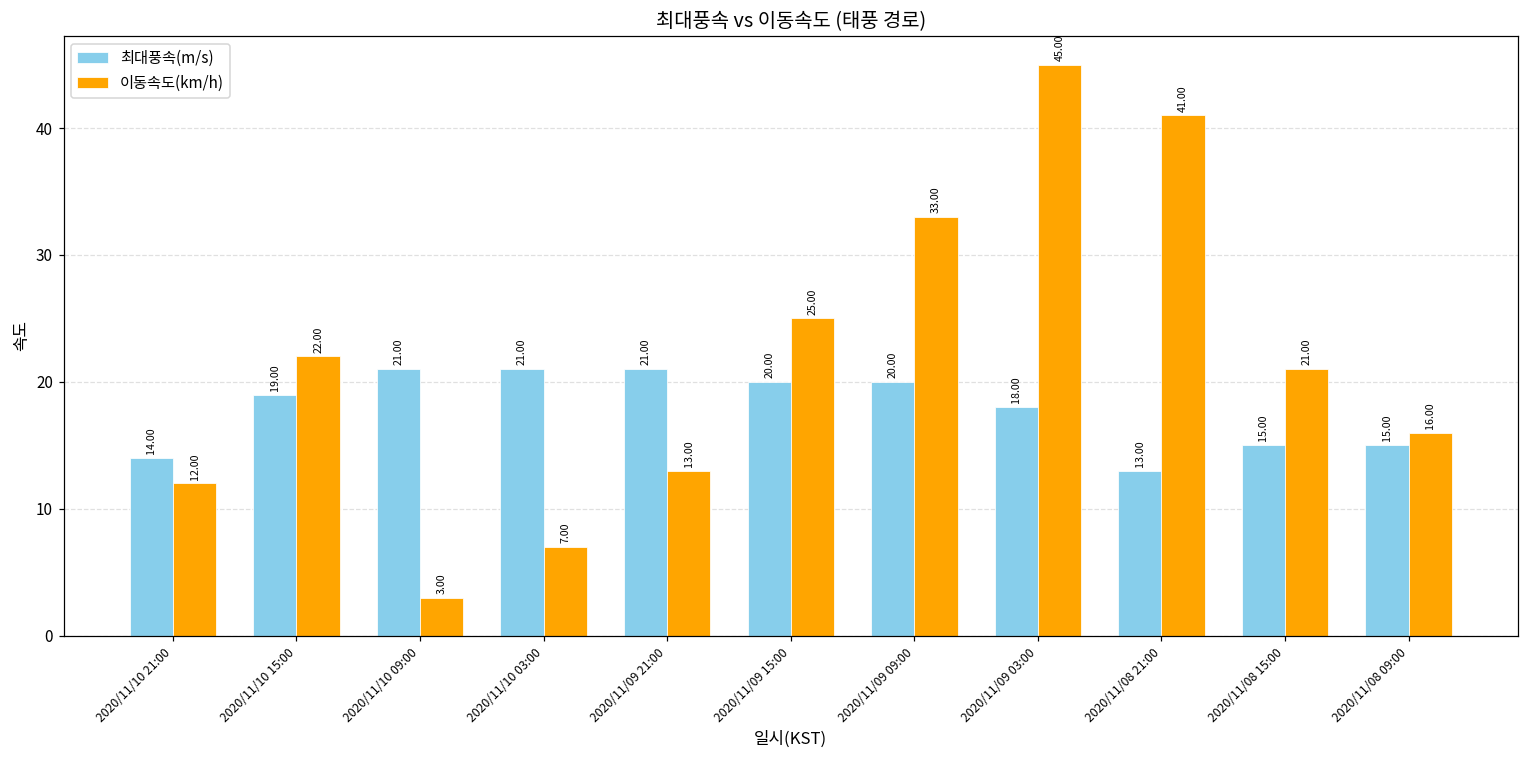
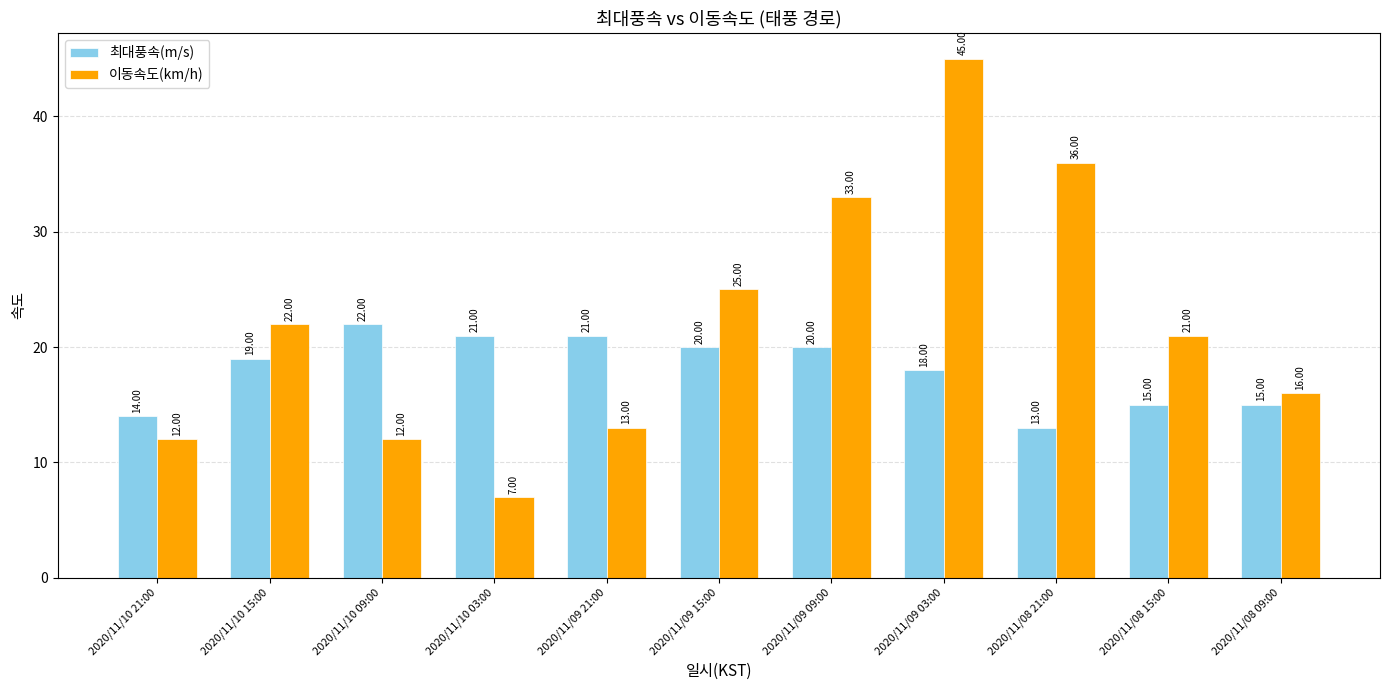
최대풍속(m/s), 2020/11/10 09:00: 21.00 -> 22.00
이동속도(km/h), 2020/11/10 09:00: 3.00 -> 12.00
이동속도(km/h), 2020/11/08 21:00: 41.00 -> 36.00
